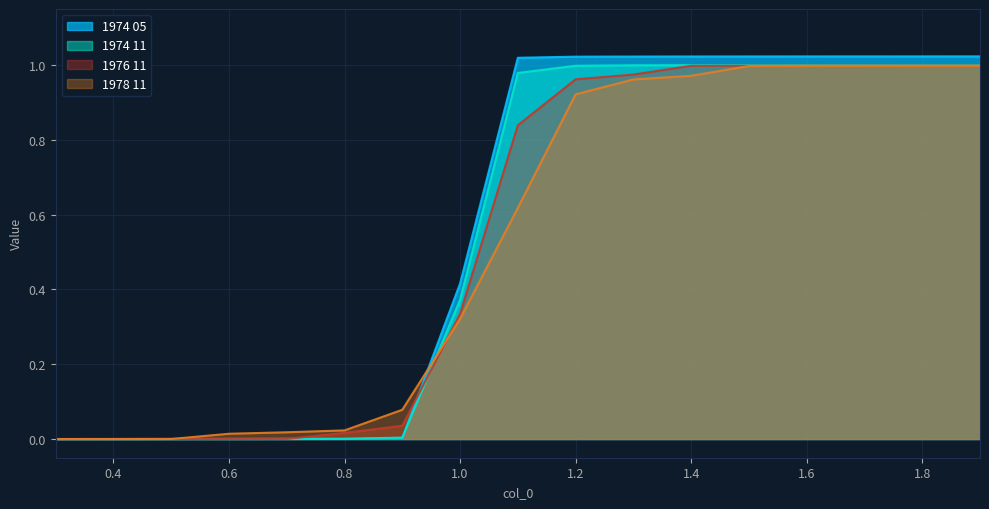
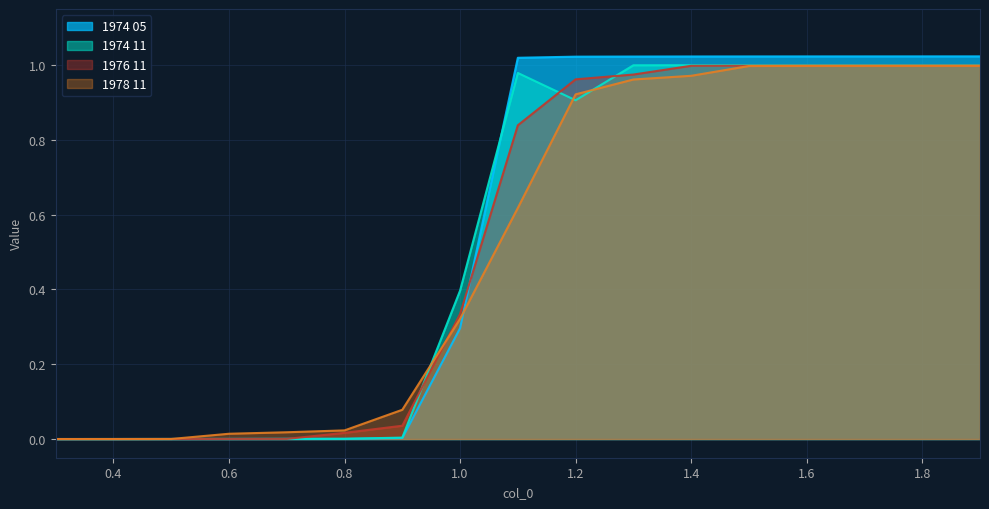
1974 05, 1.0: 0.42 -> 0.30
1974 11, 1.0: 0.37 -> 0.40
1974 11, 1.2: 1.00 -> 0.91
